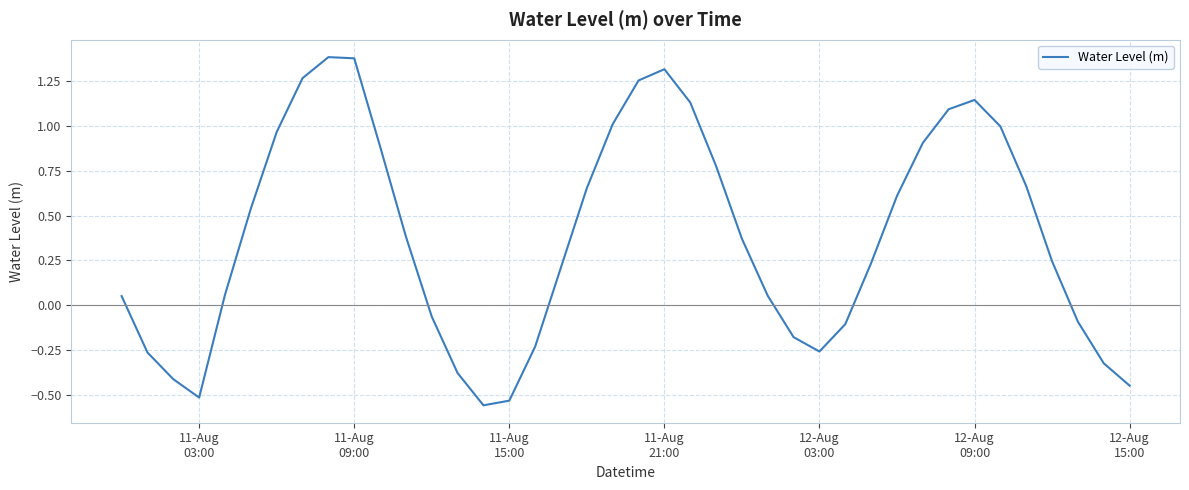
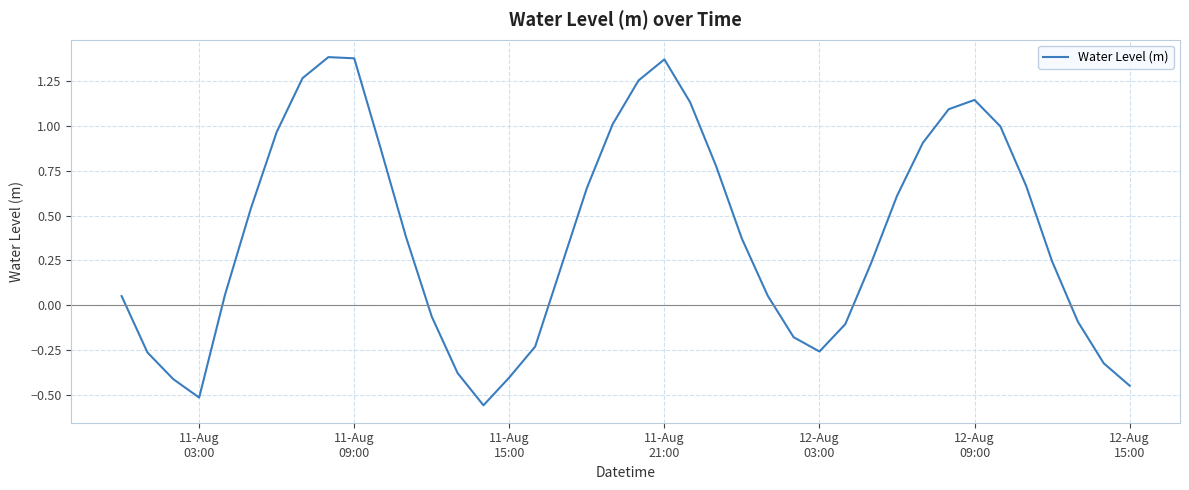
11-Aug 15:00: -0.53 -> -0.40
11-Aug 21:00: 1.32 -> 1.37
